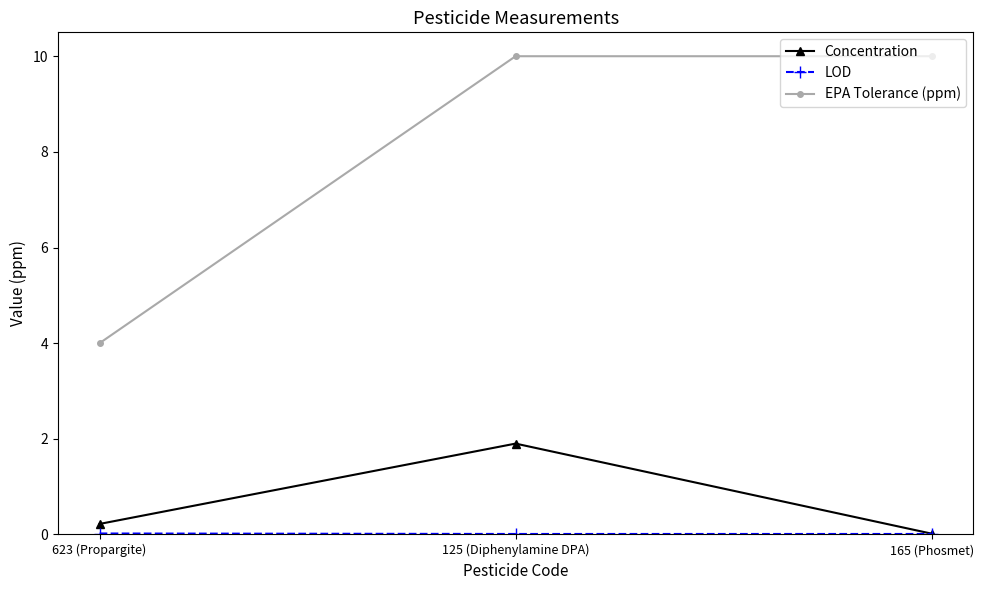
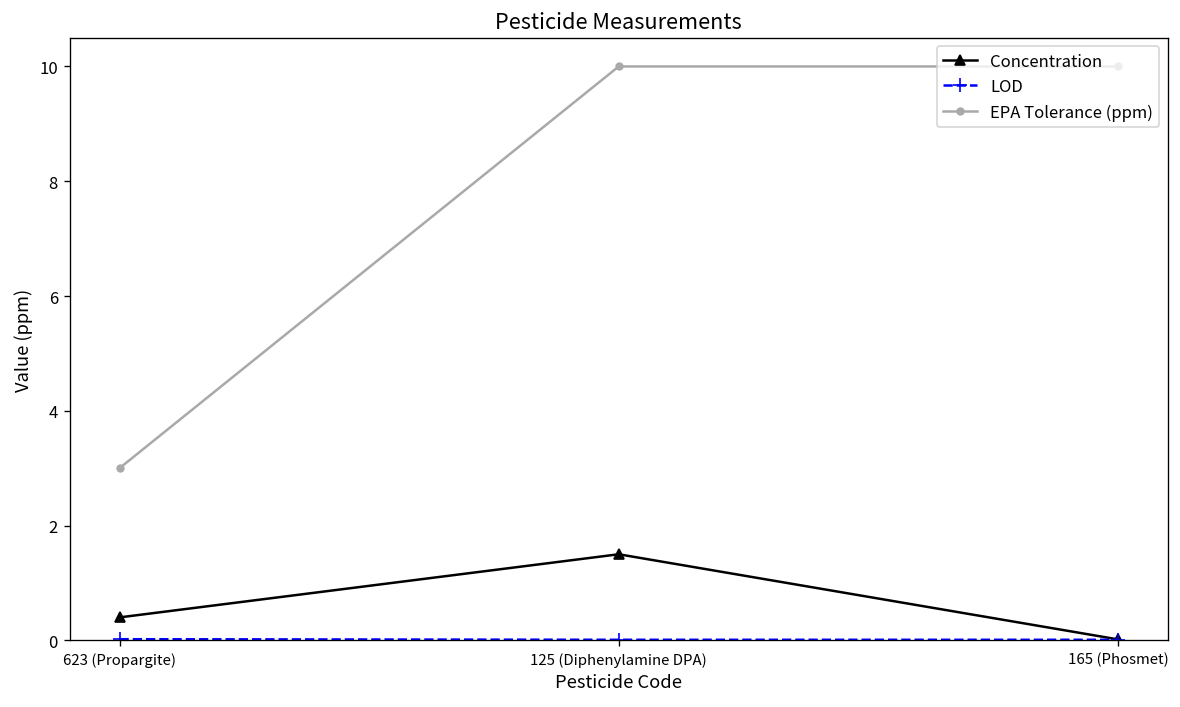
Concentration, 623 (Propargite): 0.2 -> 0.4
EPA Tolerance (ppm), 623 (Propargite): 4 -> 3
Concentration, 125 (Diphenylamine DPA): 1.9 -> 1.5
